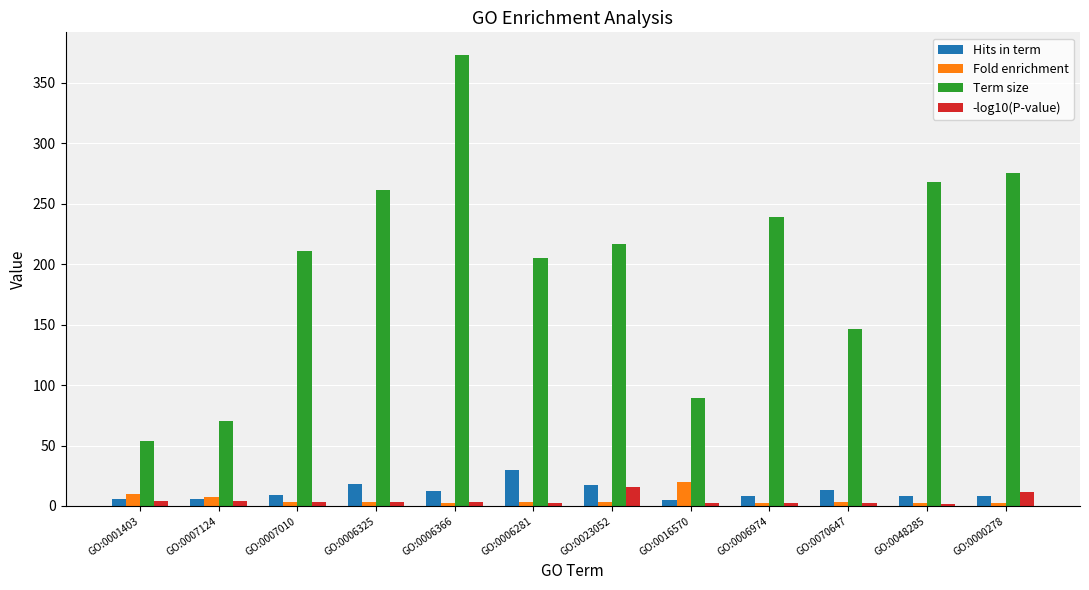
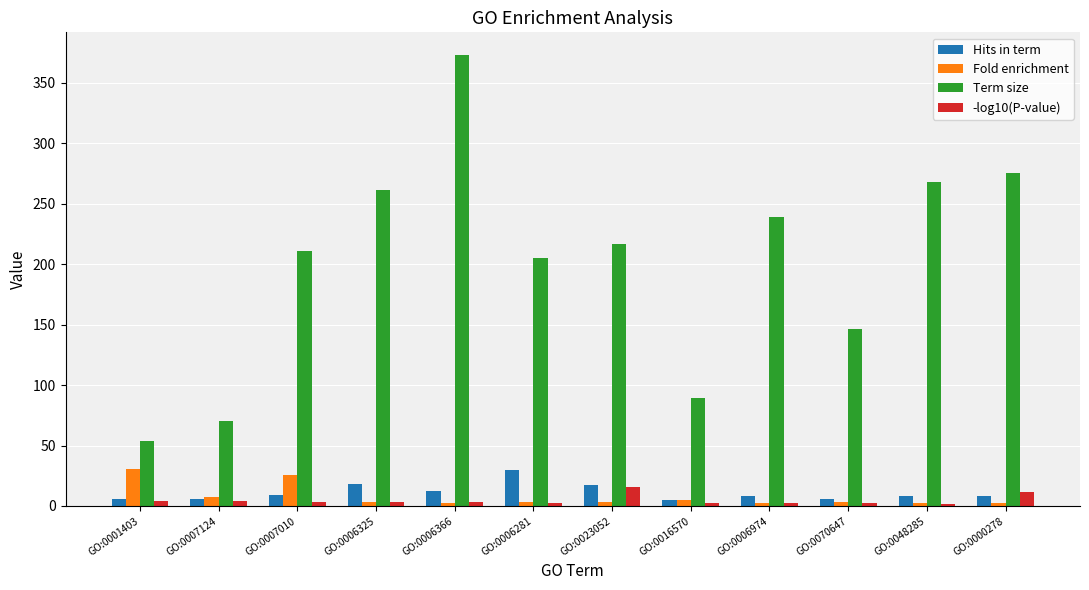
Fold enrichment, GO:0001403: 10 -> 31
Fold enrichment, GO:0007010: 4 -> 25
Fold enrichment, GO:0016570: 20 -> 5
Hits in term, GO:0070647: 13 -> 6
